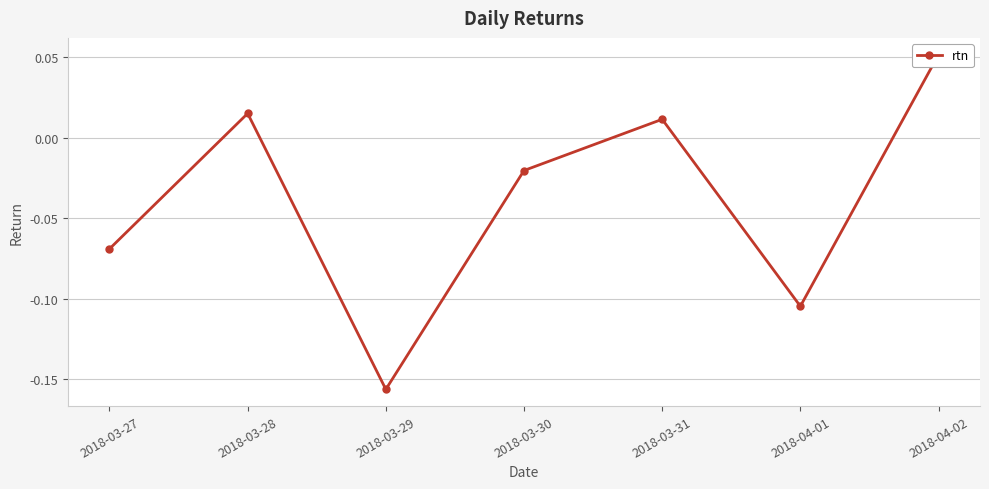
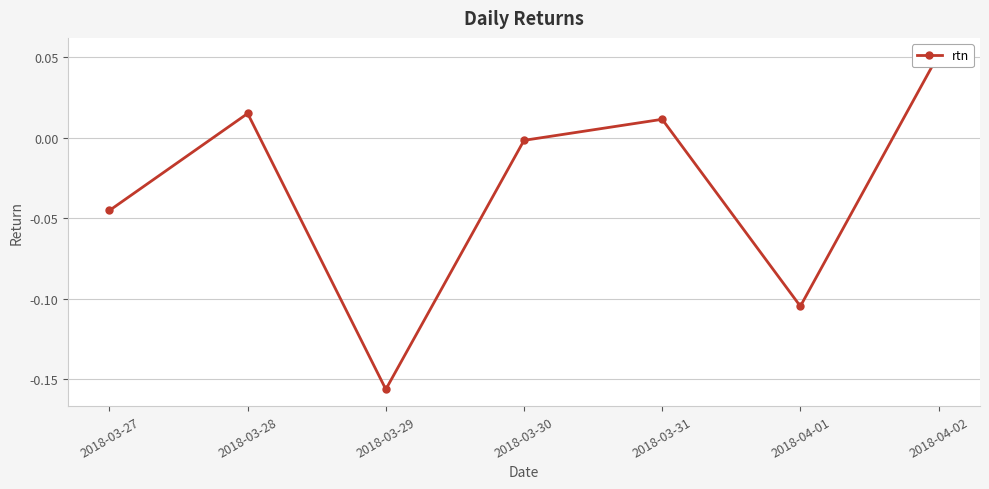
2018-03-27: -0.069 -> -0.045
2018-03-30: -0.020 -> -0.002
